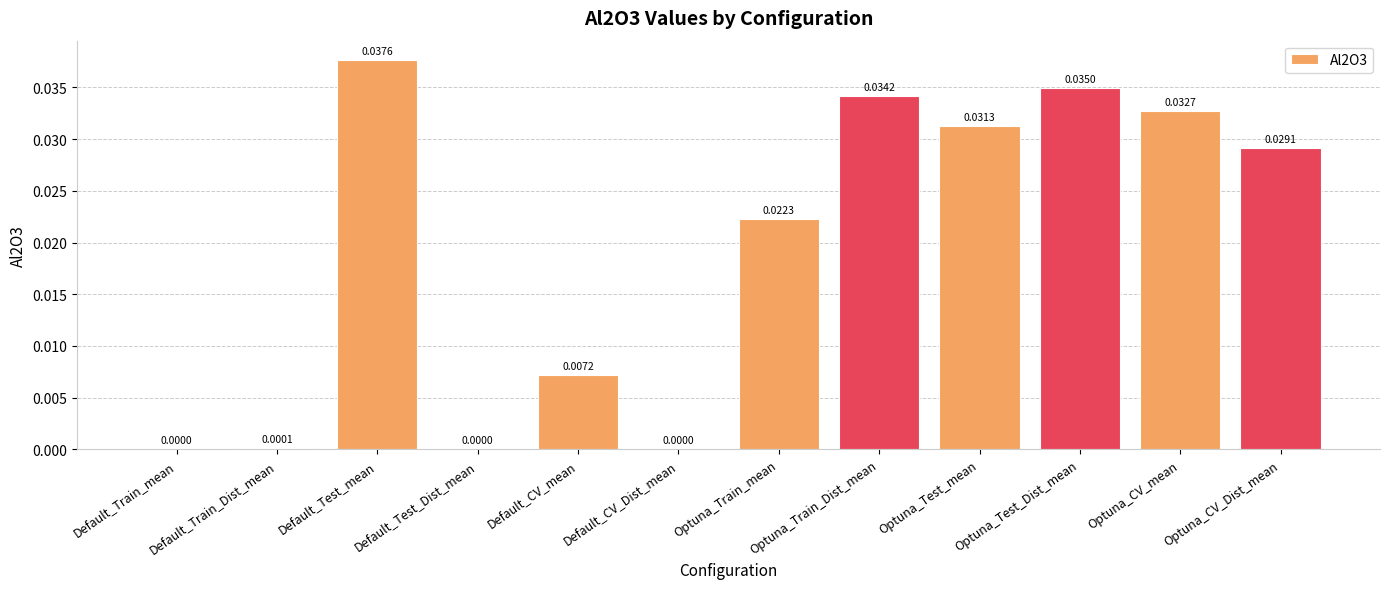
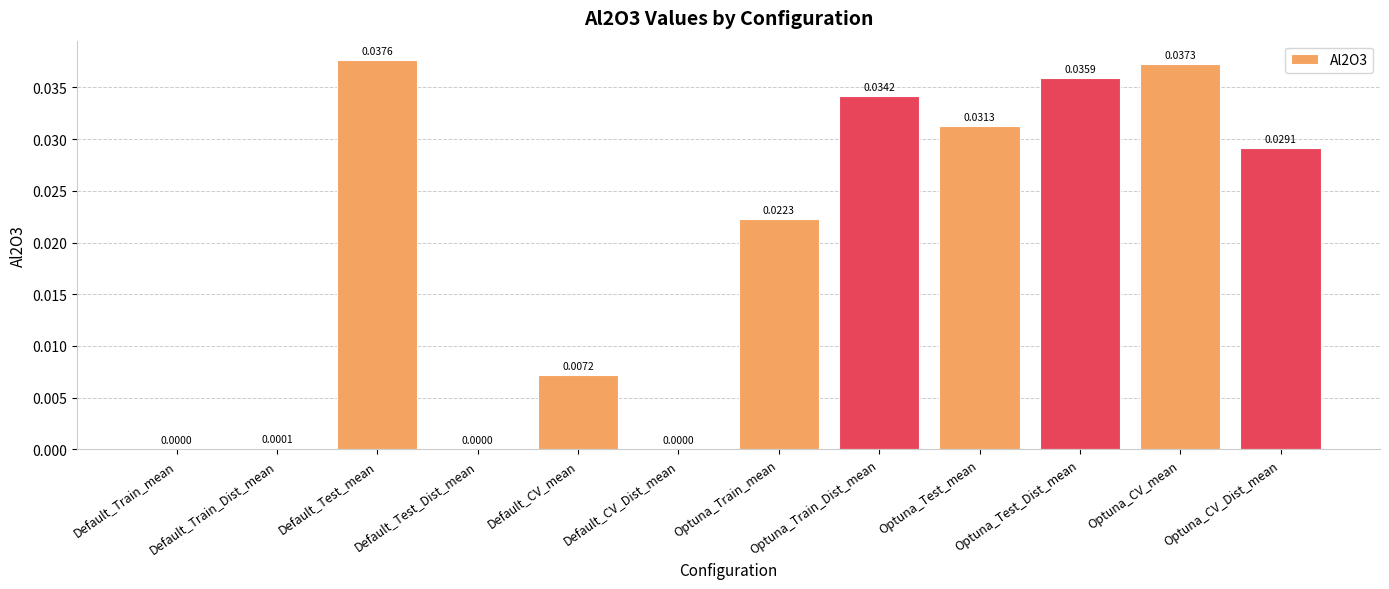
Optuna_Test_Dist_mean: 0.0350 -> 0.0359
Optuna_CV_mean: 0.0327 -> 0.0373
